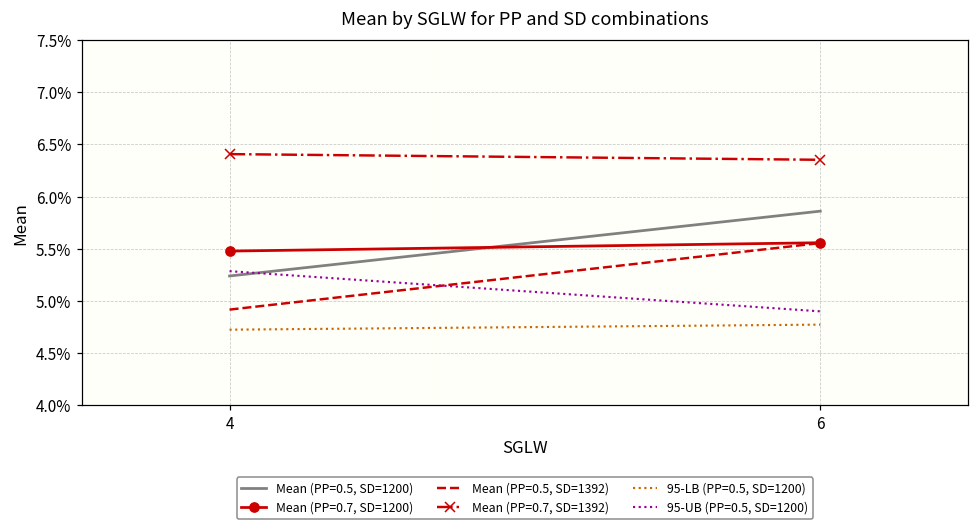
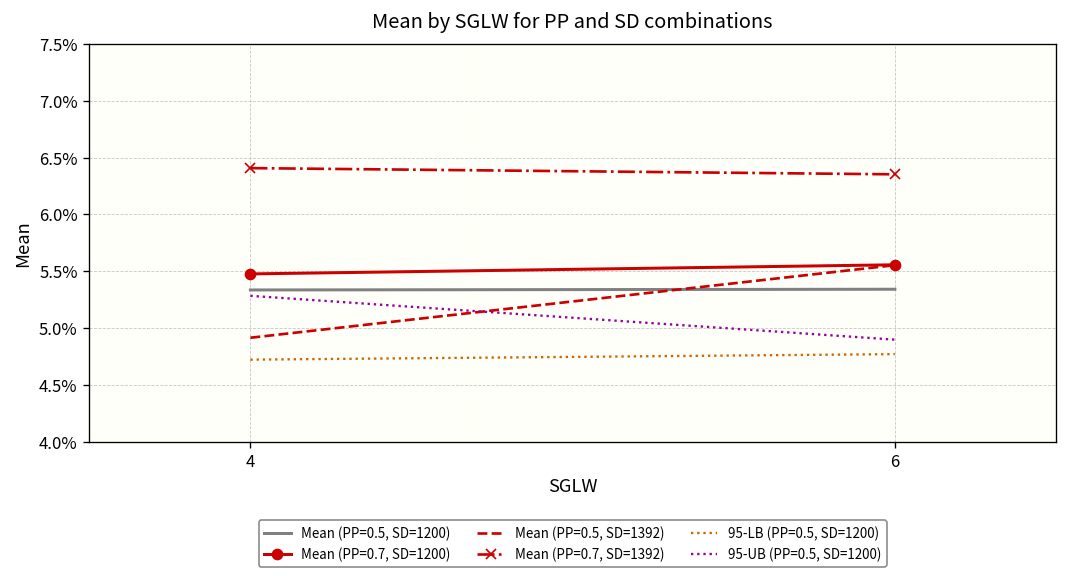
Mean (PP=0.5, SD=1200), 4: 5.2% -> 5.3%
Mean (PP=0.5, SD=1200), 6: 5.9% -> 5.3%
